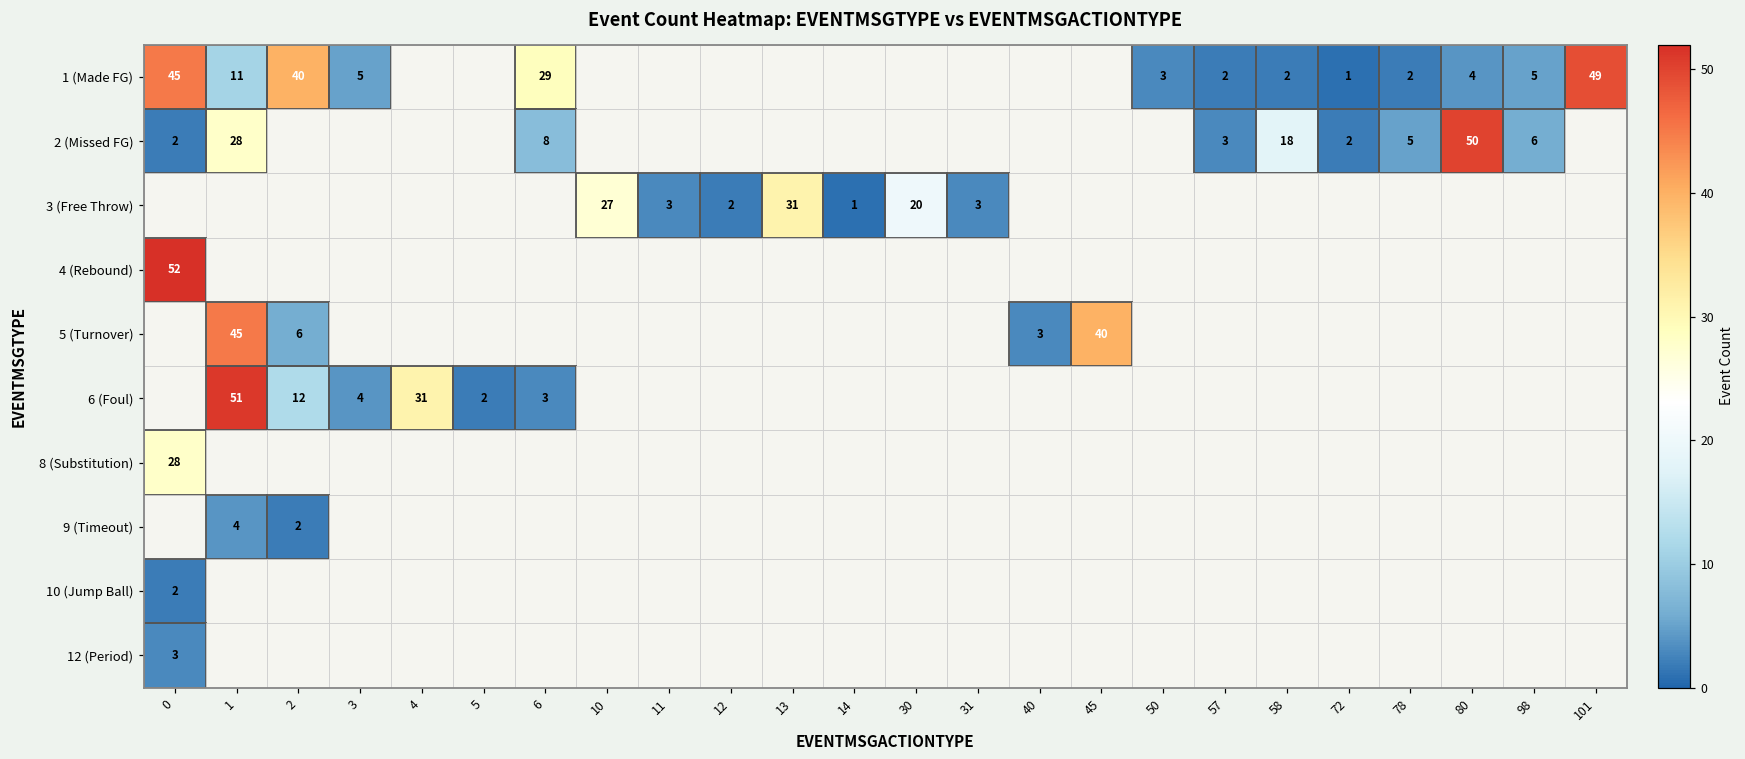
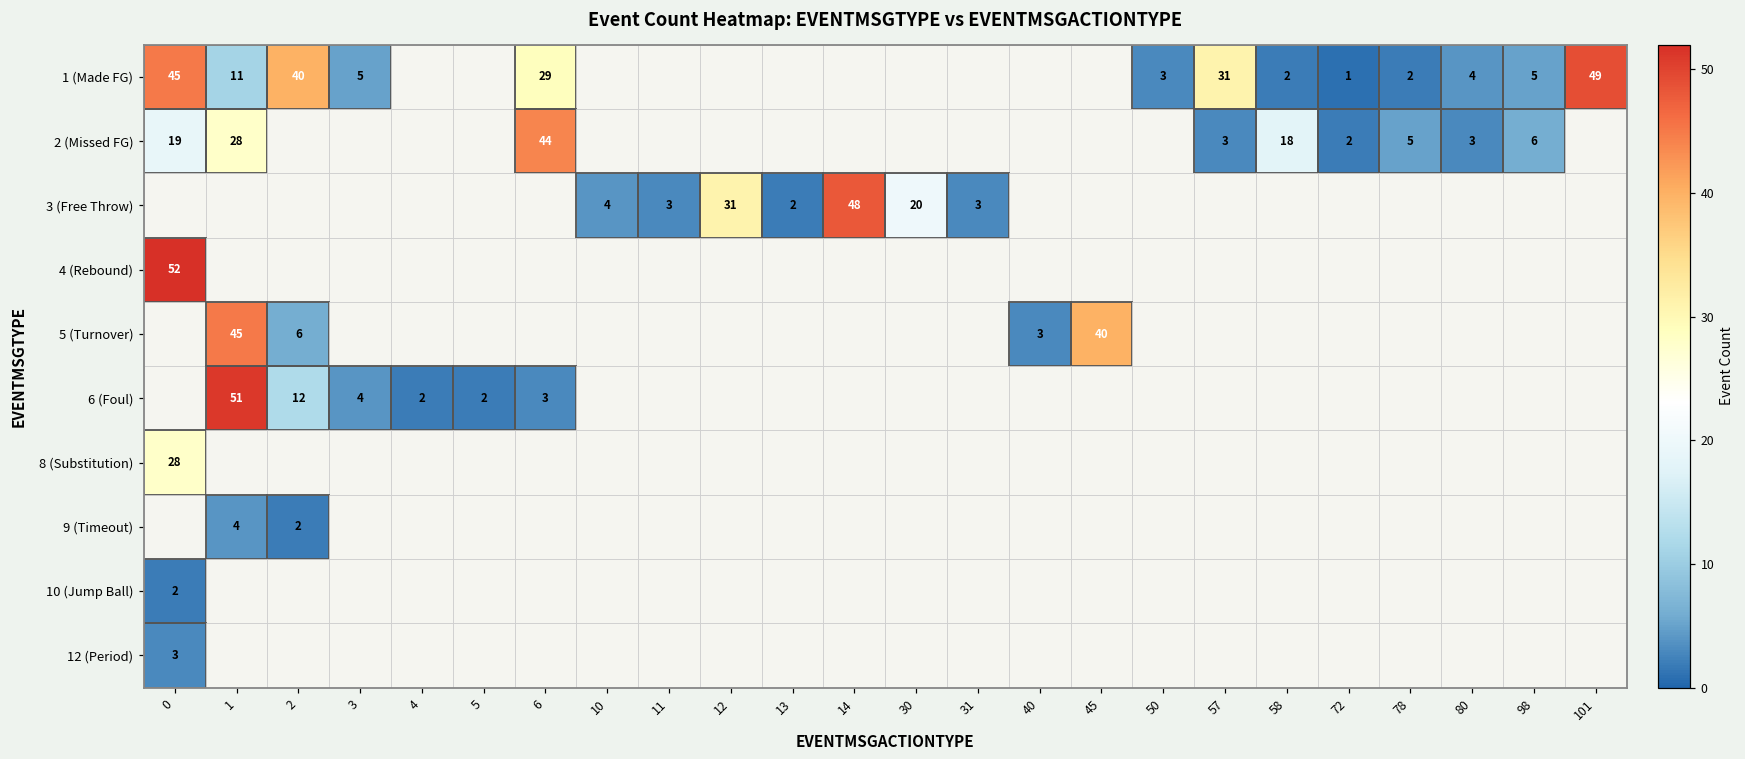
1 (Made FG), 57: 2 -> 31
2 (Missed FG), 0: 2 -> 19
2 (Missed FG), 6: 8 -> 44
2 (Missed FG), 80: 50 -> 3
3 (Free Throw), 10: 27 -> 4
3 (Free Throw), 12: 2 -> 31
3 (Free Throw), 13: 31 -> 2
3 (Free Throw), 14: 1 -> 48
6 (Foul), 4: 31 -> 2
